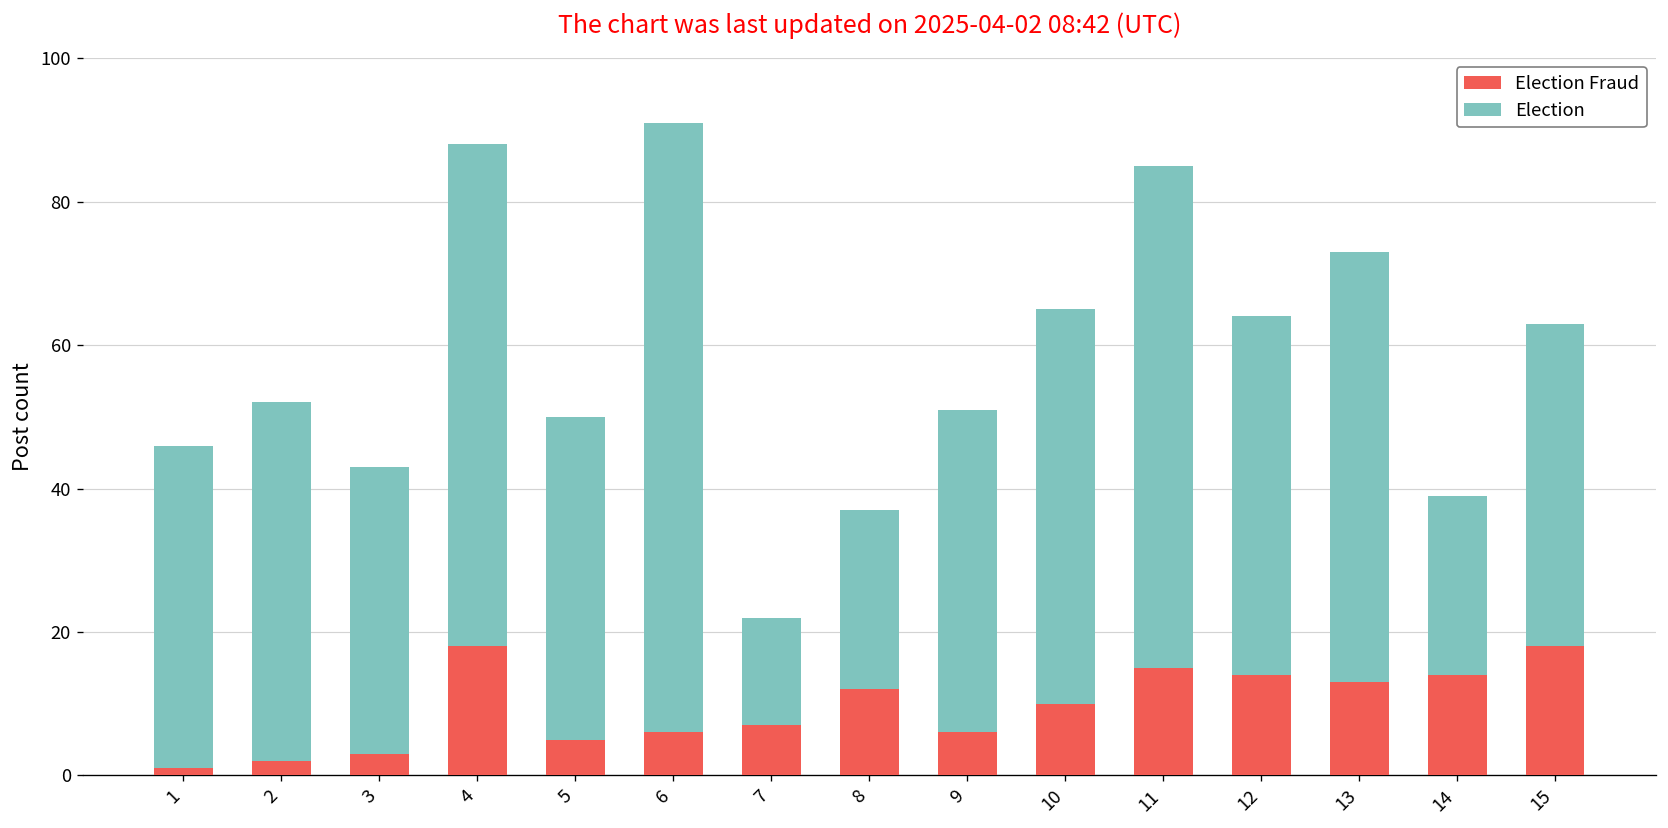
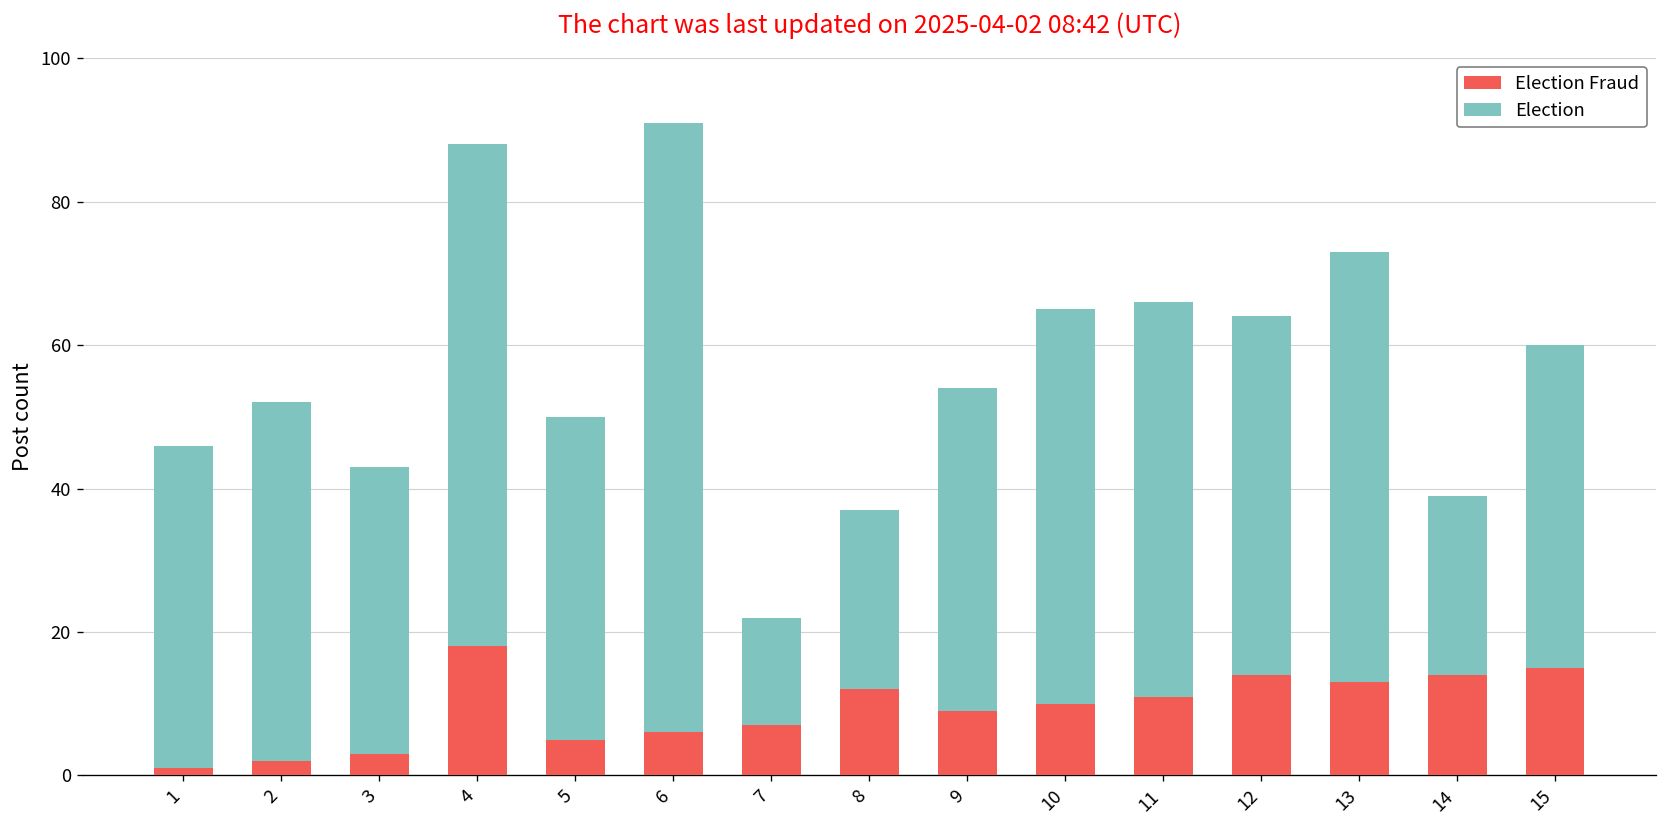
Election Fraud, 9: 6 -> 9
Election Fraud, 11: 15 -> 11
Election, 11: 70 -> 55
Election Fraud, 15: 18 -> 15
